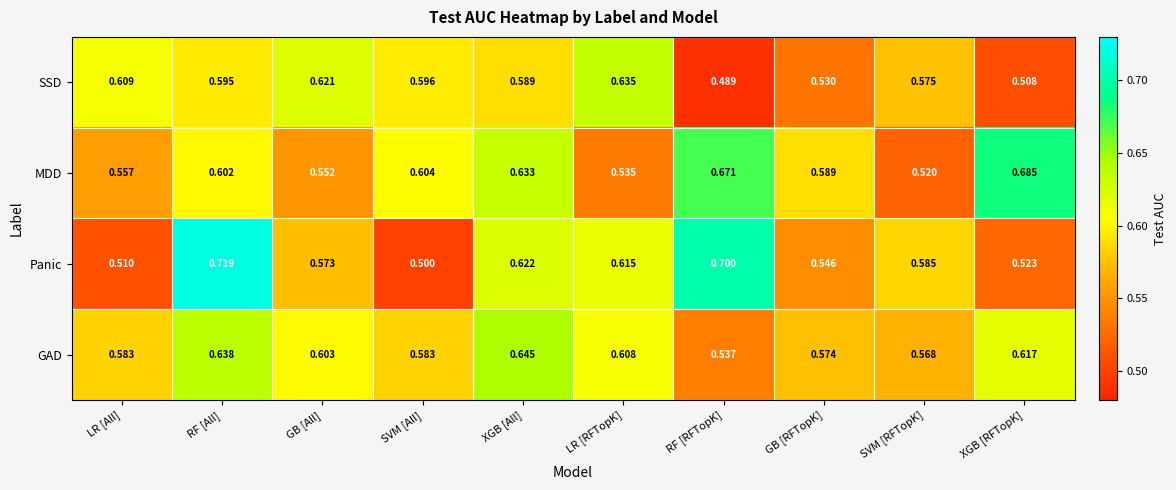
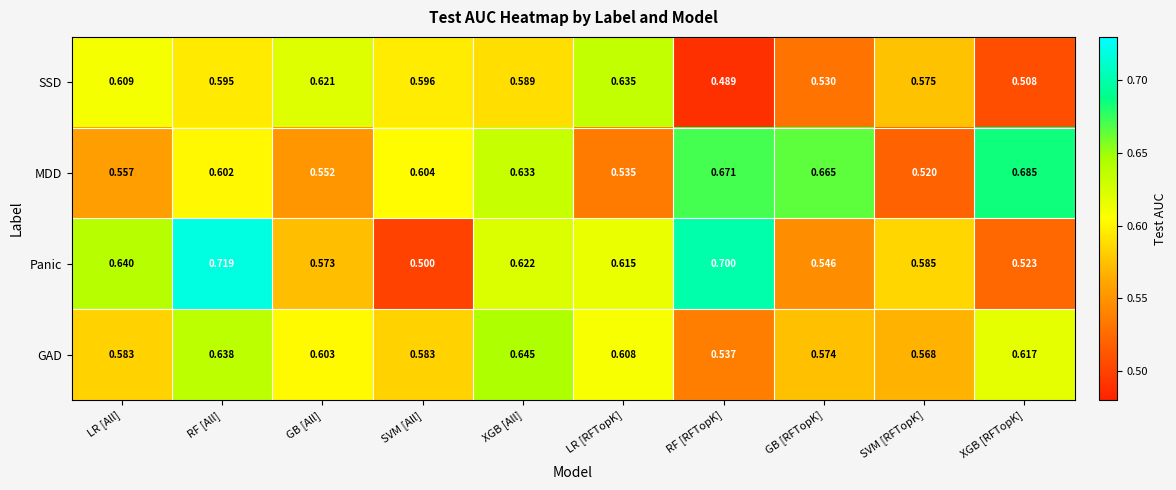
MDD, GB [RFTopK]: 0.589 -> 0.665
Panic, LR [All]: 0.510 -> 0.640
